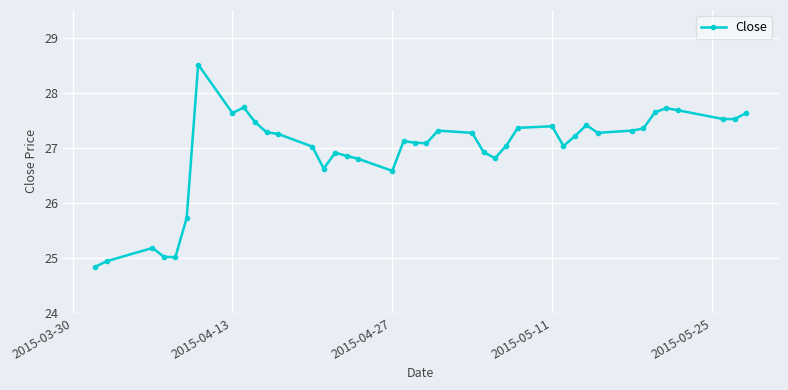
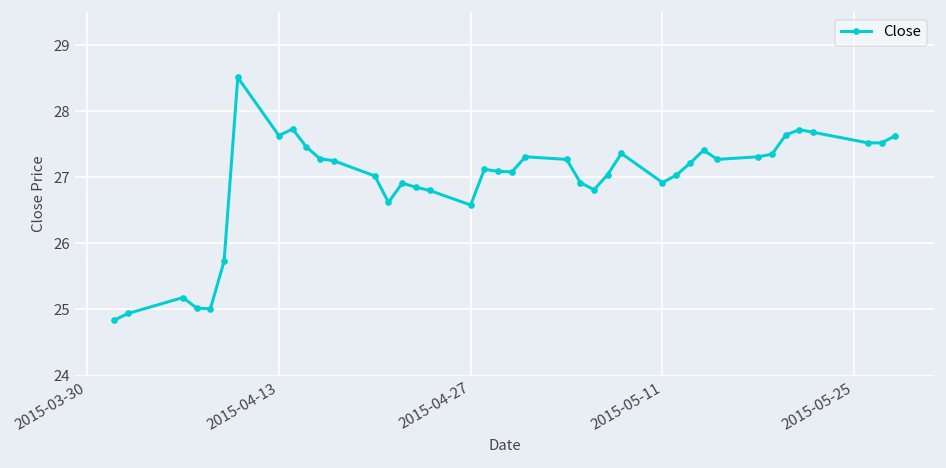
2015-05-11: 27.4 -> 26.9
